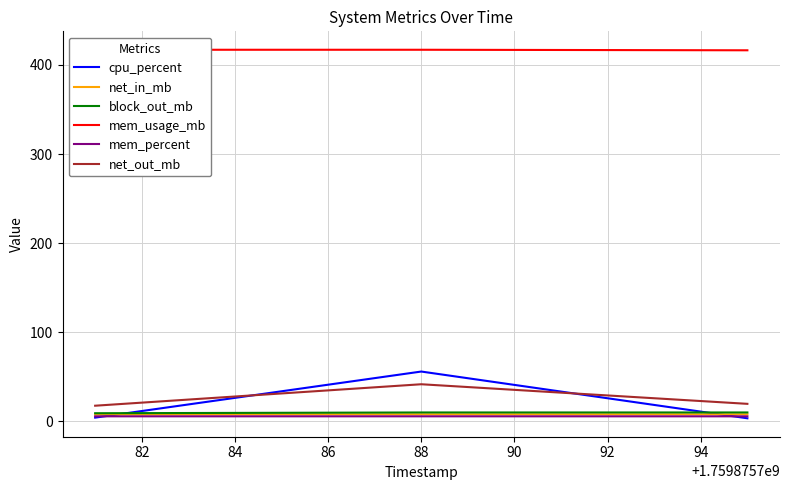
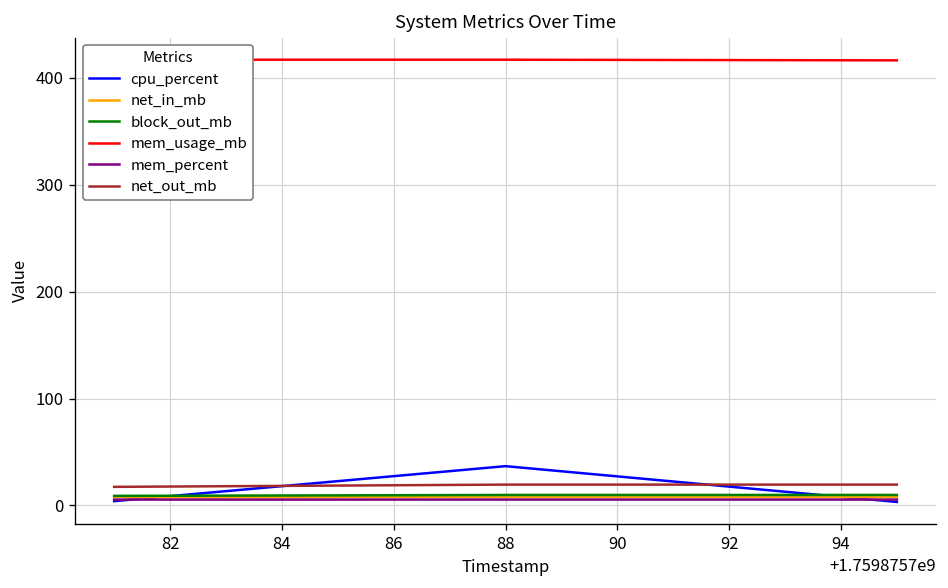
cpu_percent, 88: 60 -> 40
net_out_mb, 88: 40 -> 20
